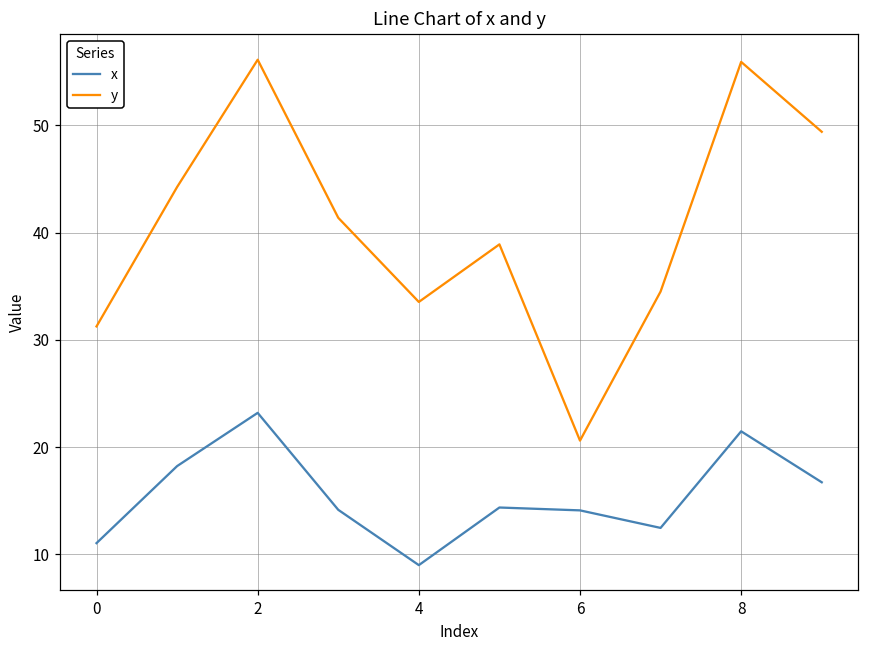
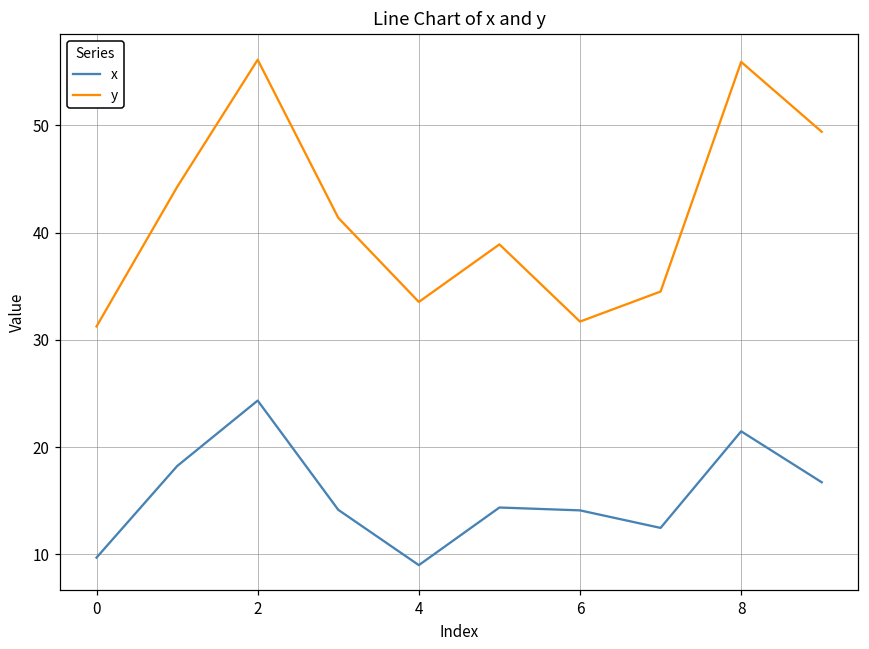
x, 0: 11 -> 10
x, 2: 23 -> 24
y, 6: 21 -> 32
